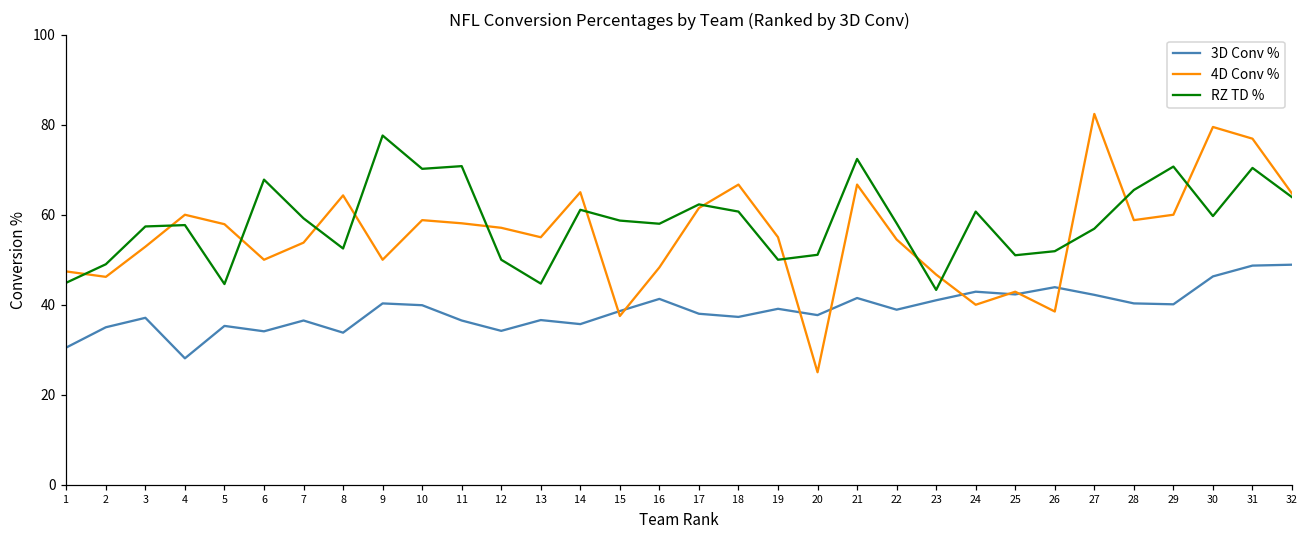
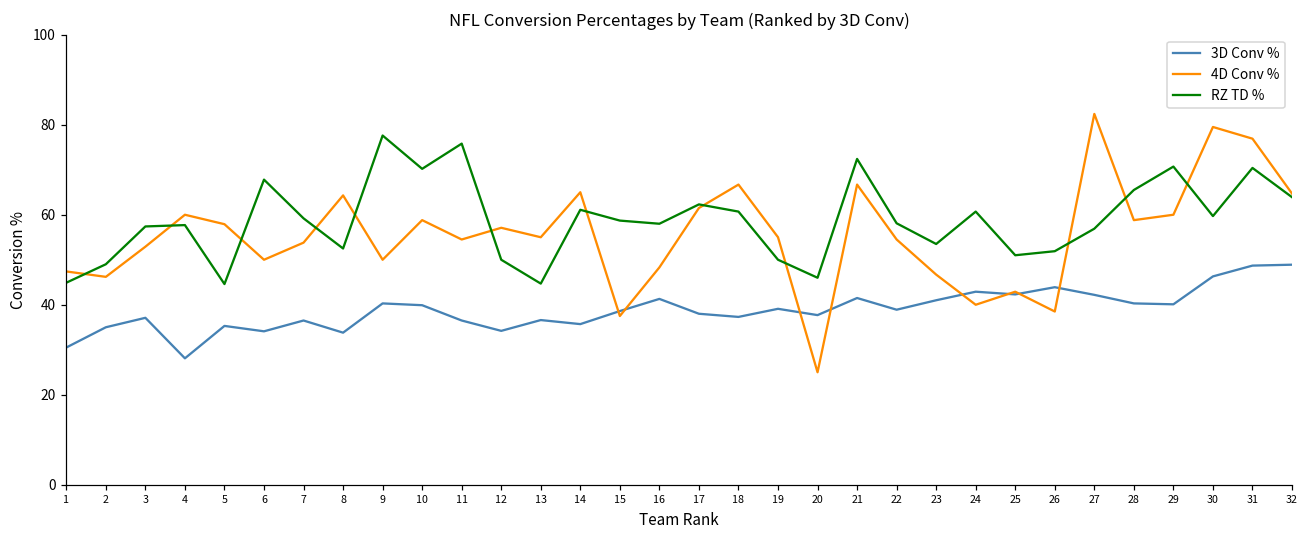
4D Conv %, 11: 58 -> 55
RZ TD %, 11: 71 -> 76
RZ TD %, 20: 51 -> 46
RZ TD %, 23: 43 -> 54
